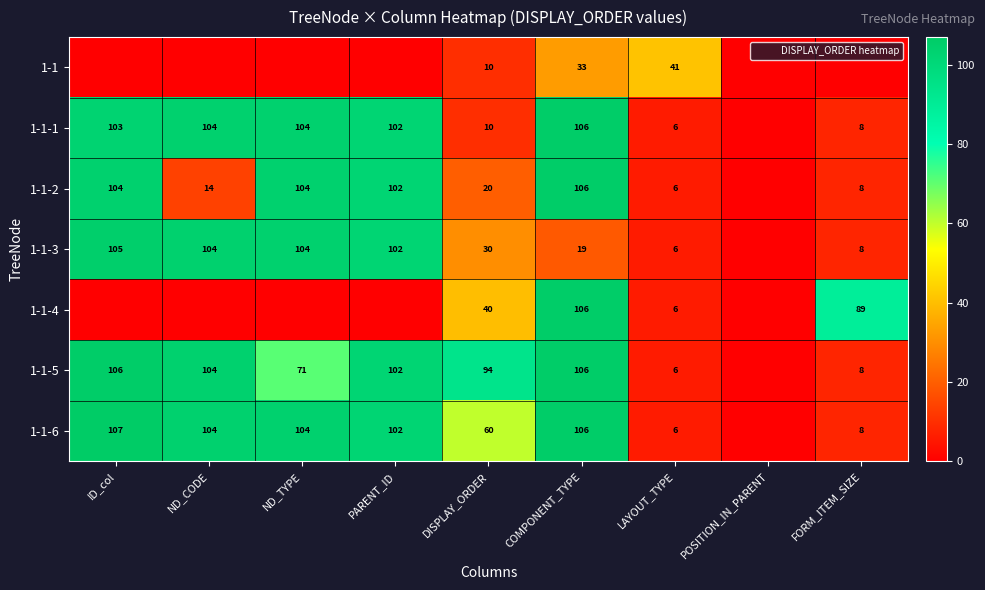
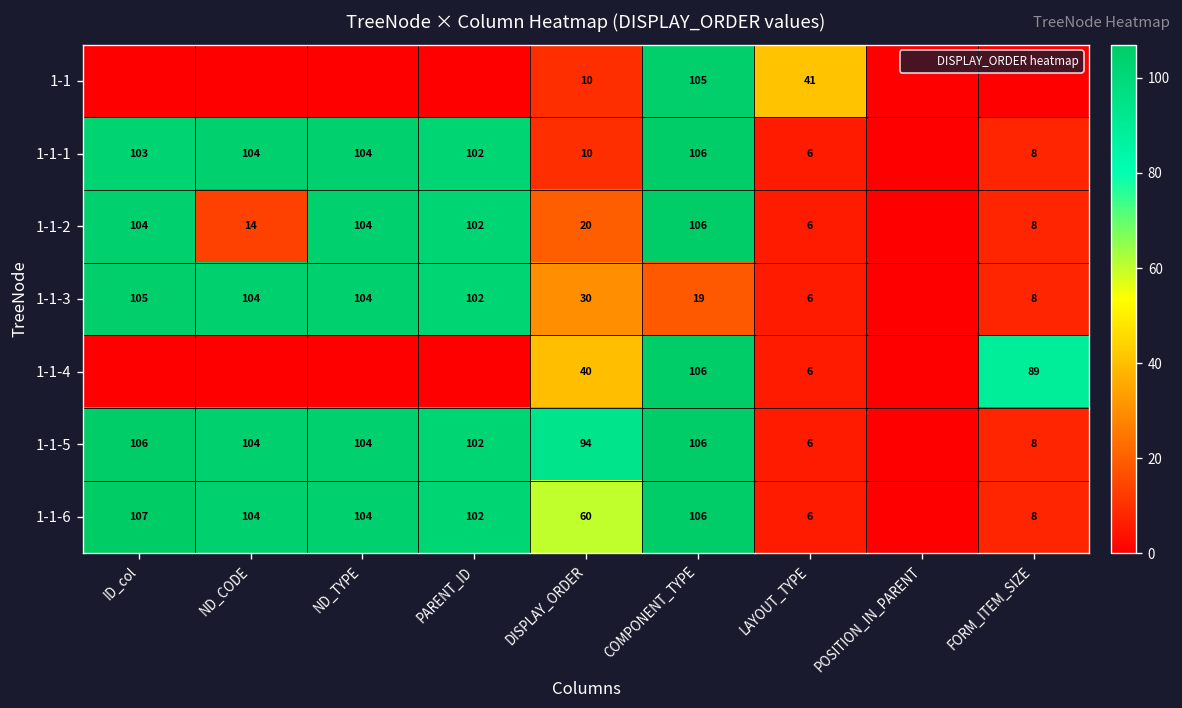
1-1, COMPONENT_TYPE: 33 -> 105
1-1-5, ND_TYPE: 71 -> 104
